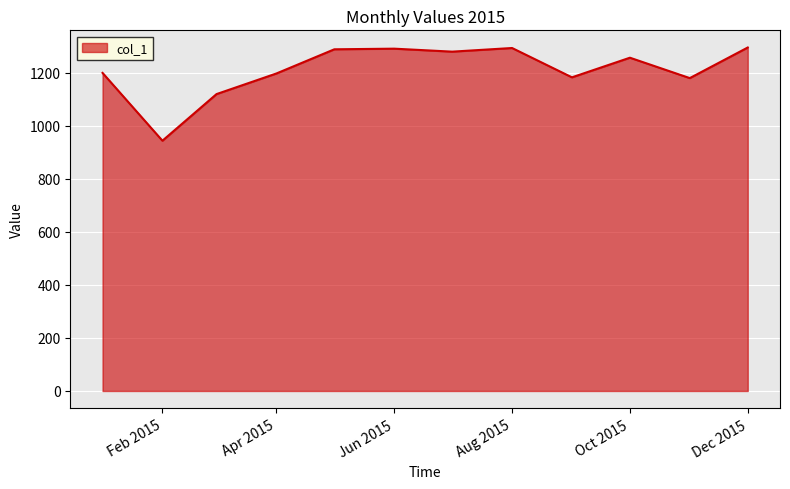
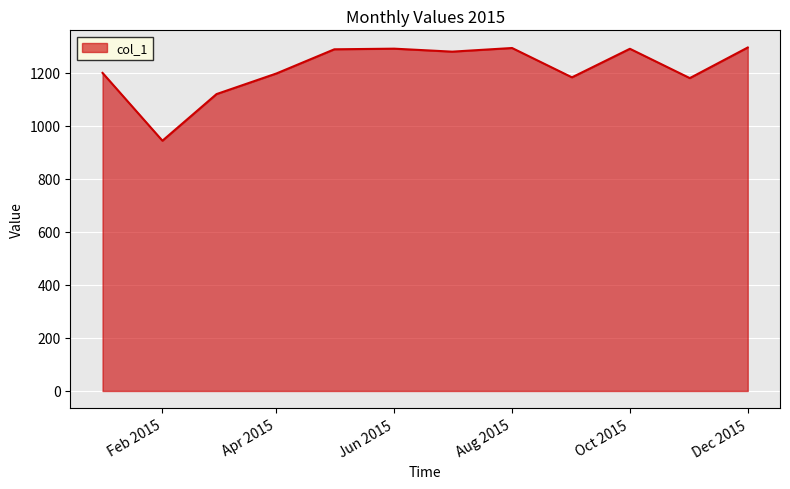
Oct 2015: 1260 -> 1290
